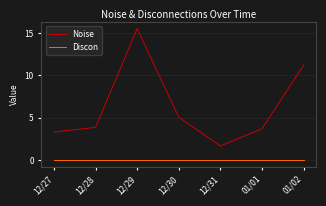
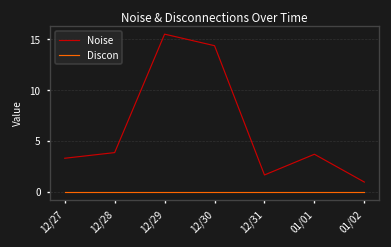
Noise, 12/30: 5 -> 14
Noise, 01/02: 11 -> 1
